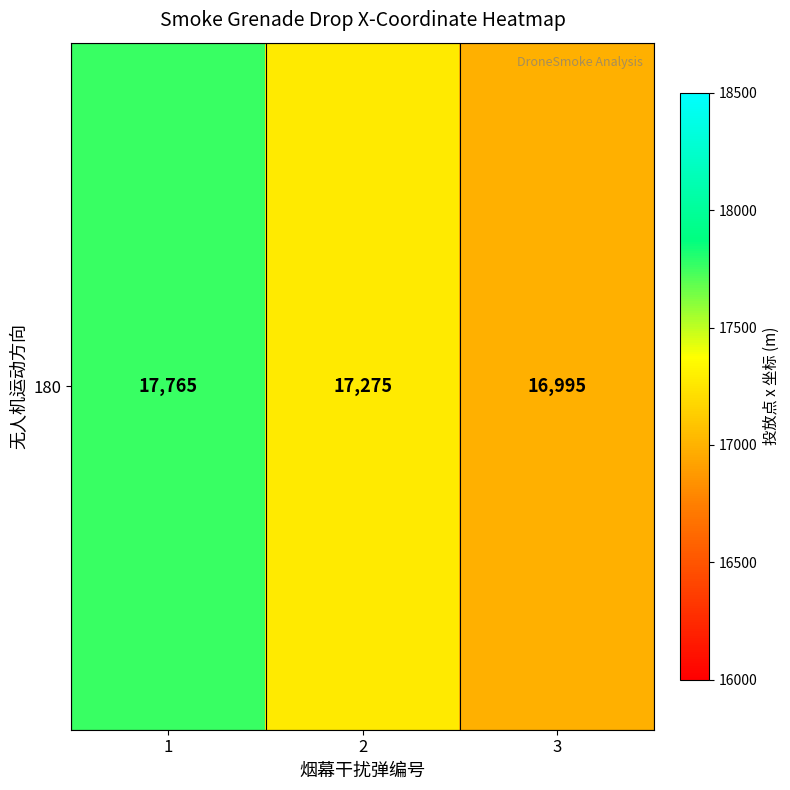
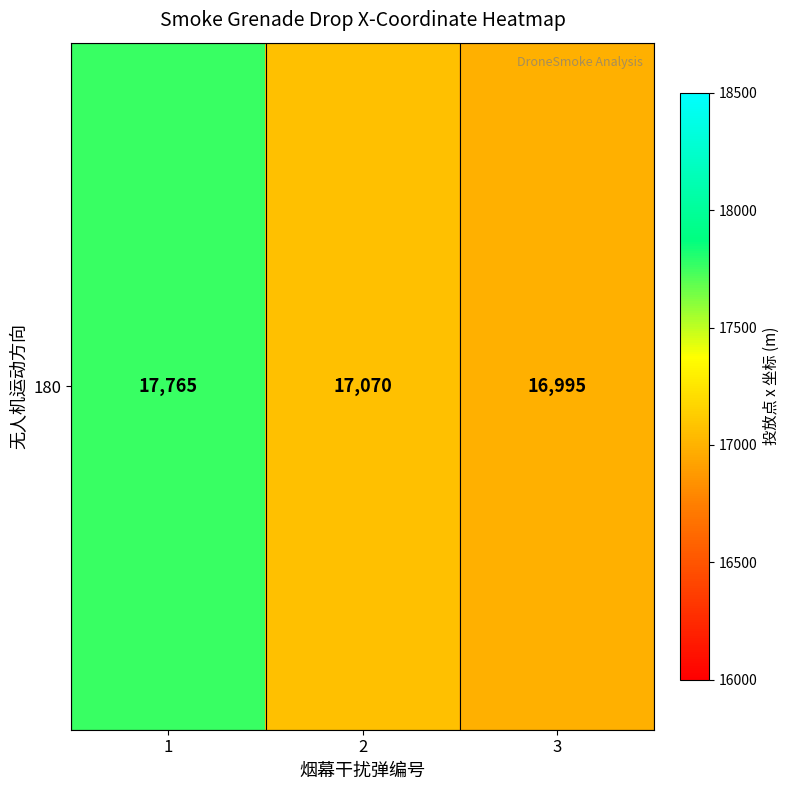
180, 2: 17,275 -> 17,070
